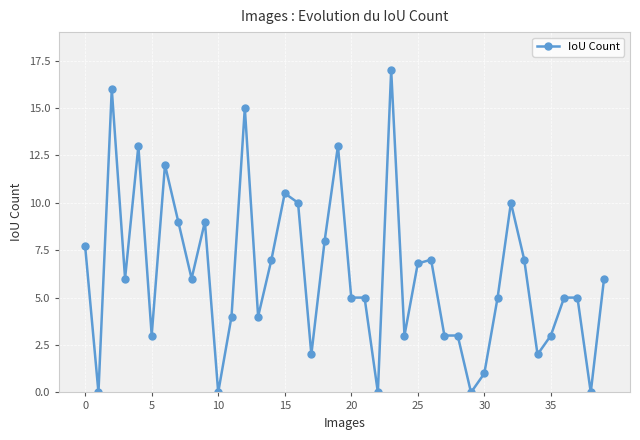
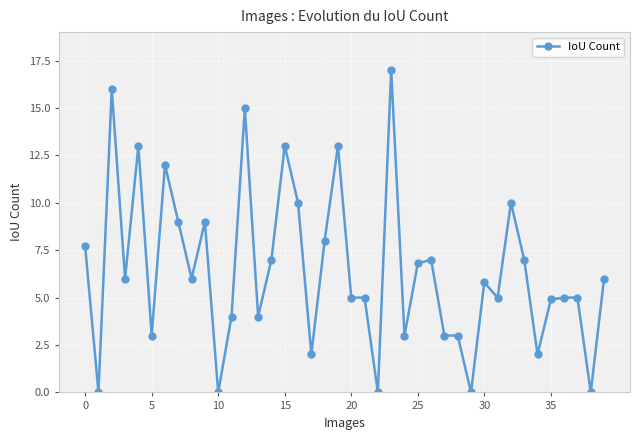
15: 10.5 -> 13.0
30: 1.0 -> 5.8
35: 3.0 -> 4.9
